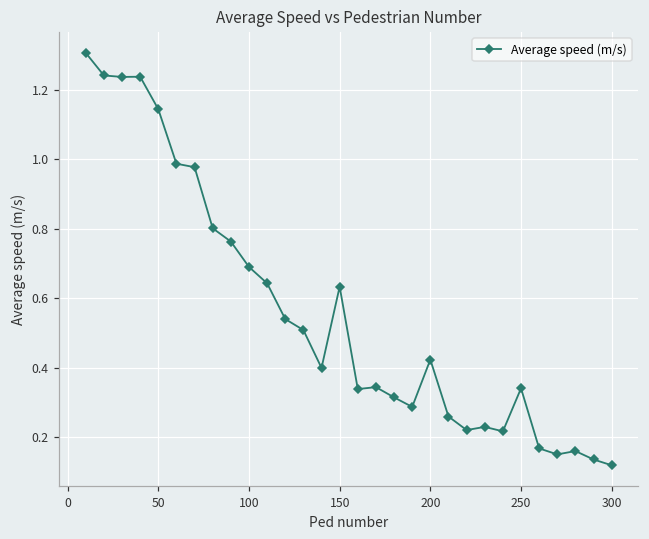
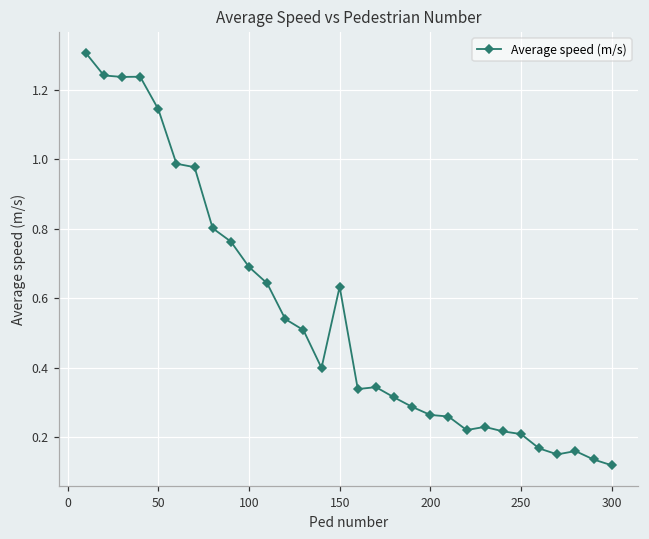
200: 0.42 -> 0.26
250: 0.34 -> 0.21
